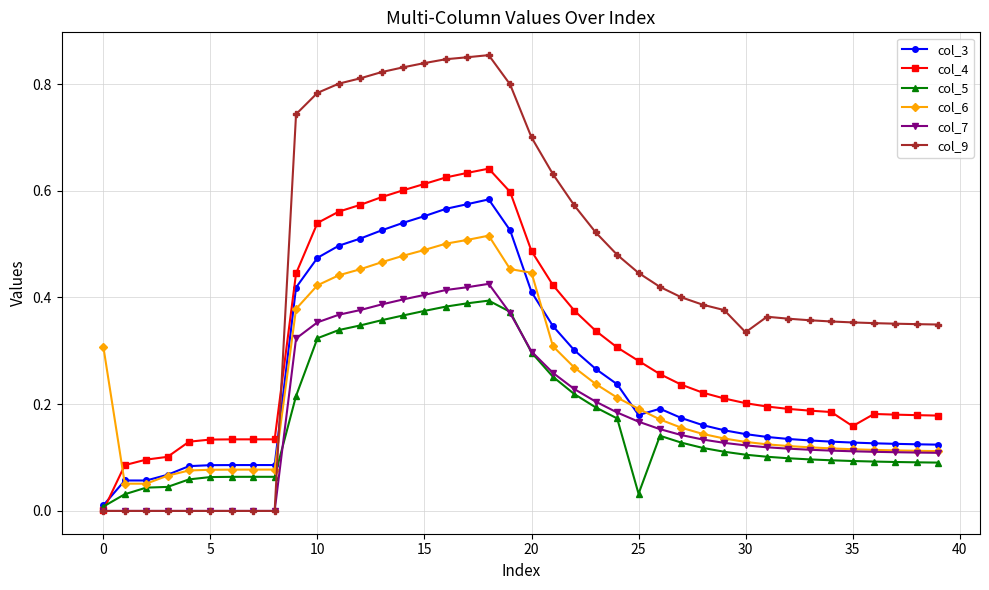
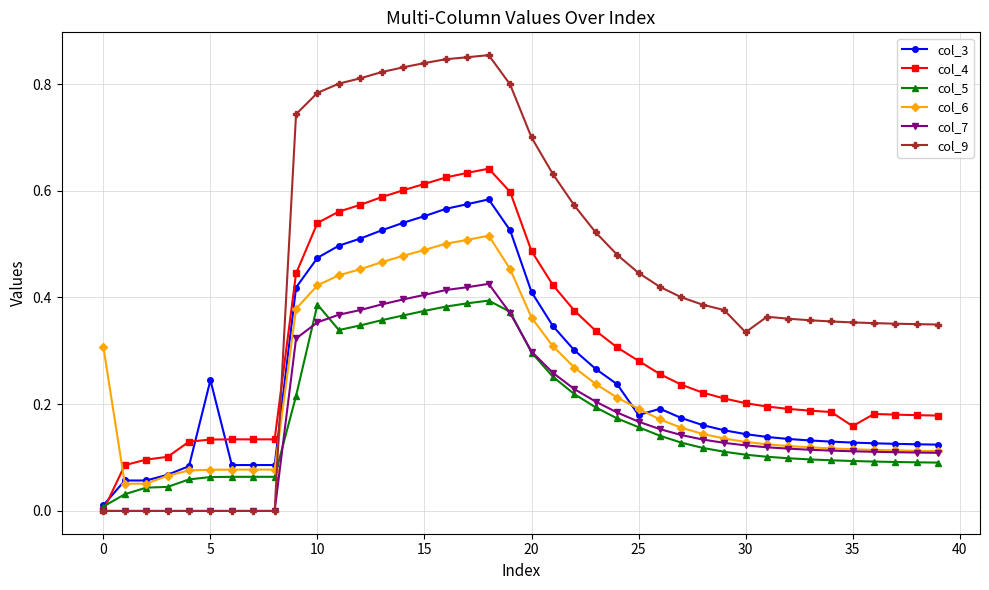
col_3, 5: 0.09 -> 0.25
col_5, 10: 0.32 -> 0.39
col_6, 20: 0.45 -> 0.36
col_5, 25: 0.03 -> 0.16
